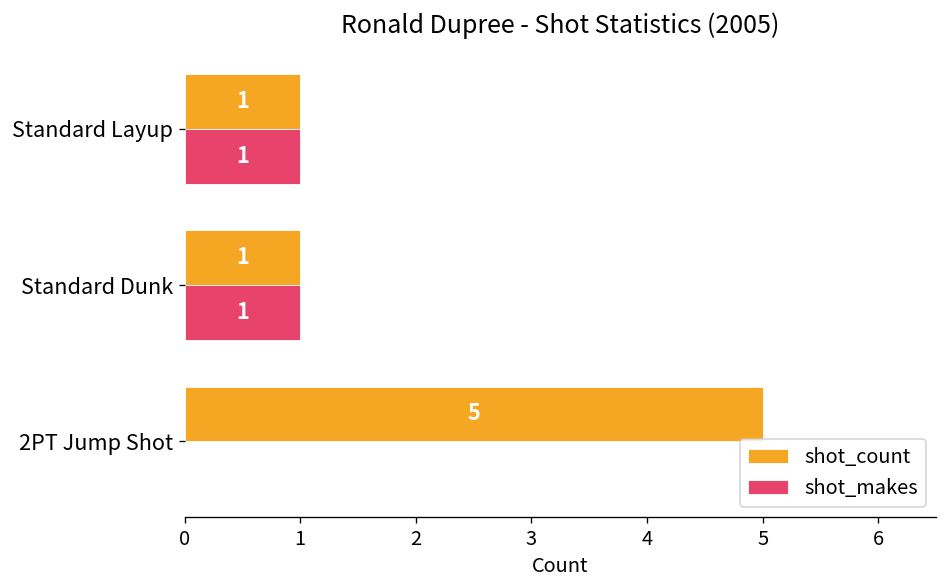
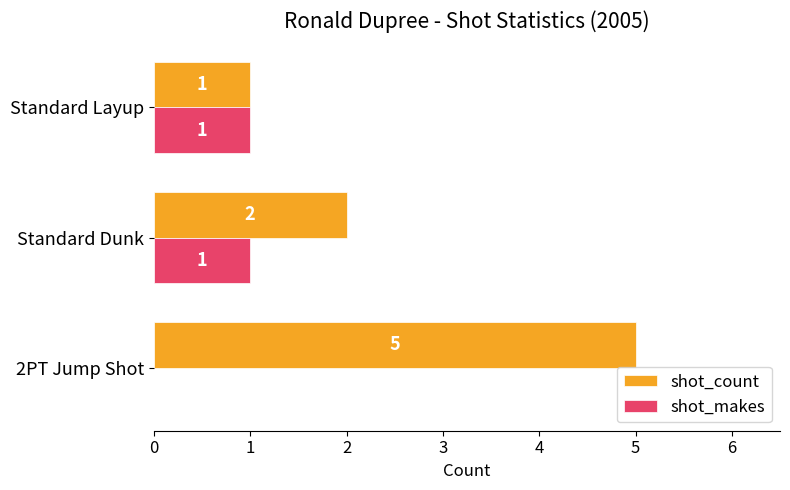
shot_count, Standard Dunk: 1 -> 2
